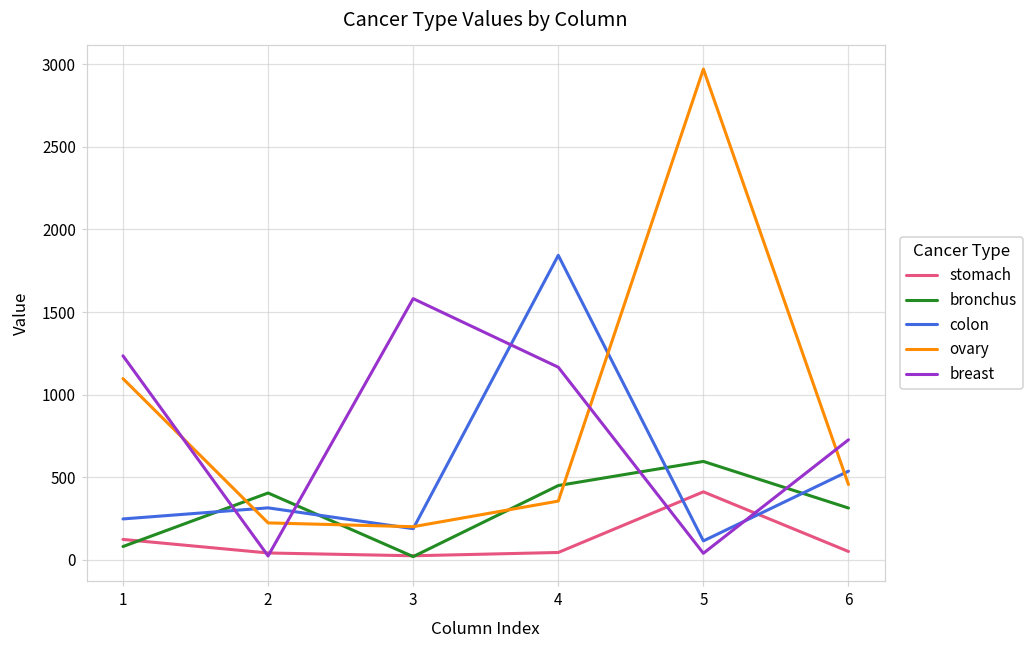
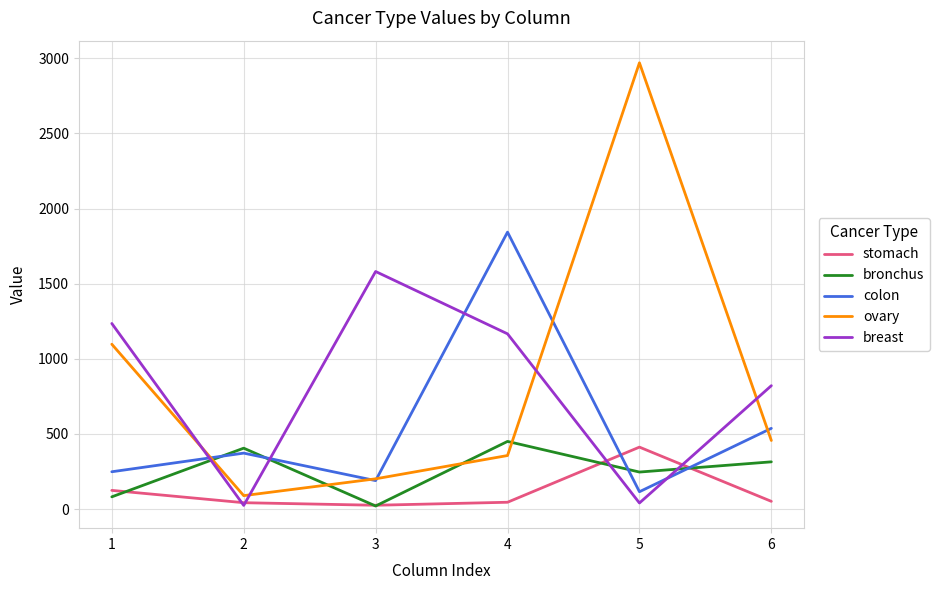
colon, 2: 320 -> 370
ovary, 2: 220 -> 90
bronchus, 5: 600 -> 250
breast, 6: 730 -> 820
